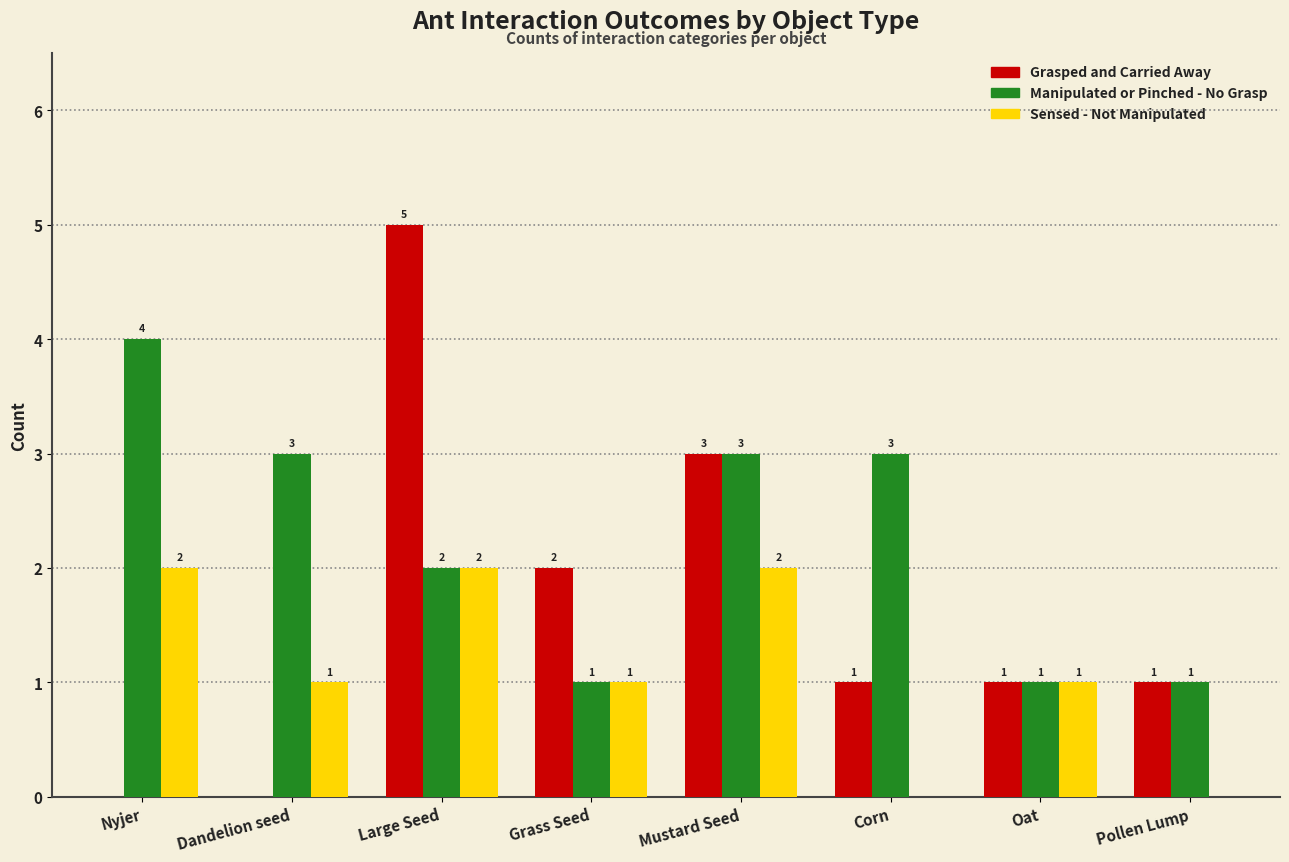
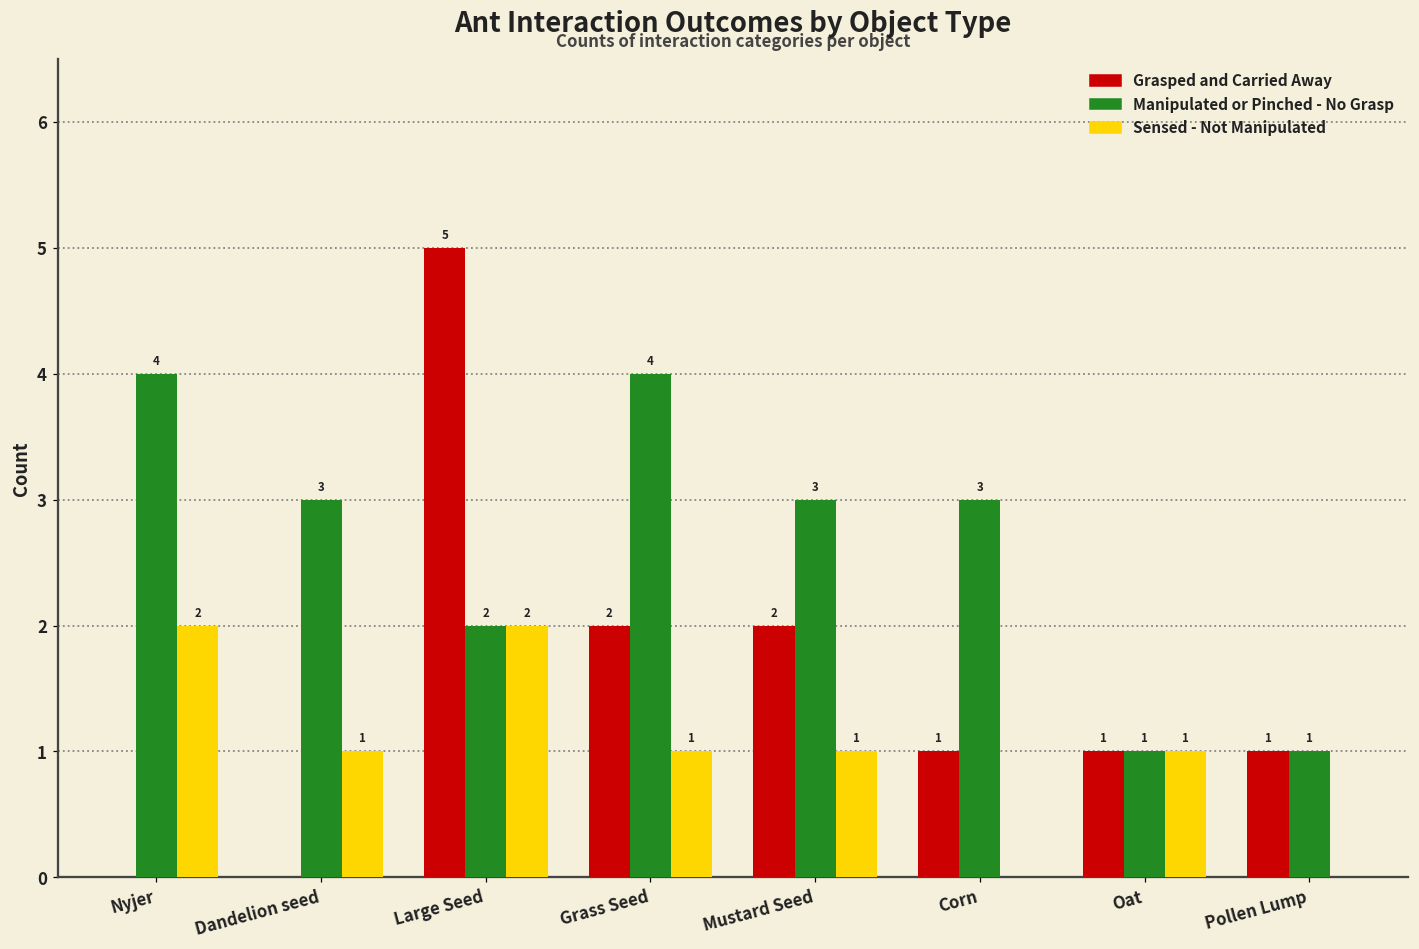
Manipulated or Pinched - No Grasp, Grass Seed: 1 -> 4
Grasped and Carried Away, Mustard Seed: 3 -> 2
Sensed - Not Manipulated, Mustard Seed: 2 -> 1
